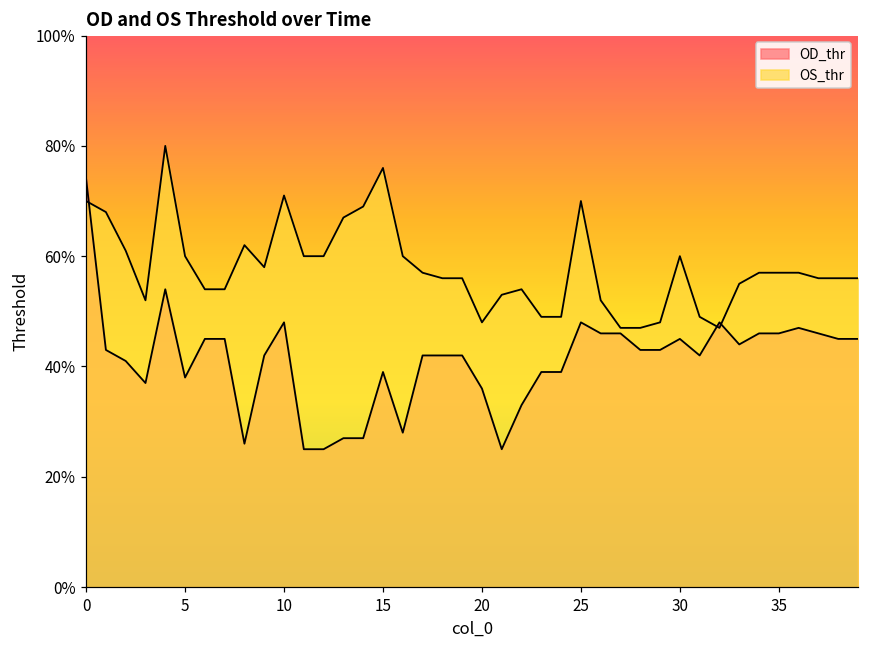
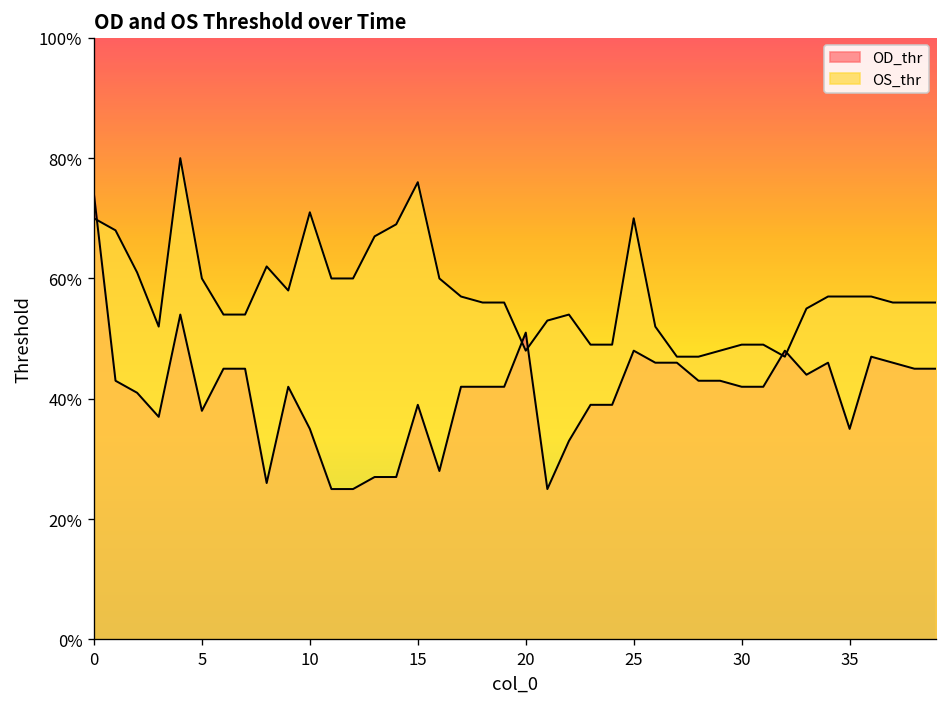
OD_thr, 10: 48% -> 35%
OD_thr, 20: 36% -> 51%
OD_thr, 30: 45% -> 42%
OS_thr, 30: 60% -> 49%
OD_thr, 35: 46% -> 35%
